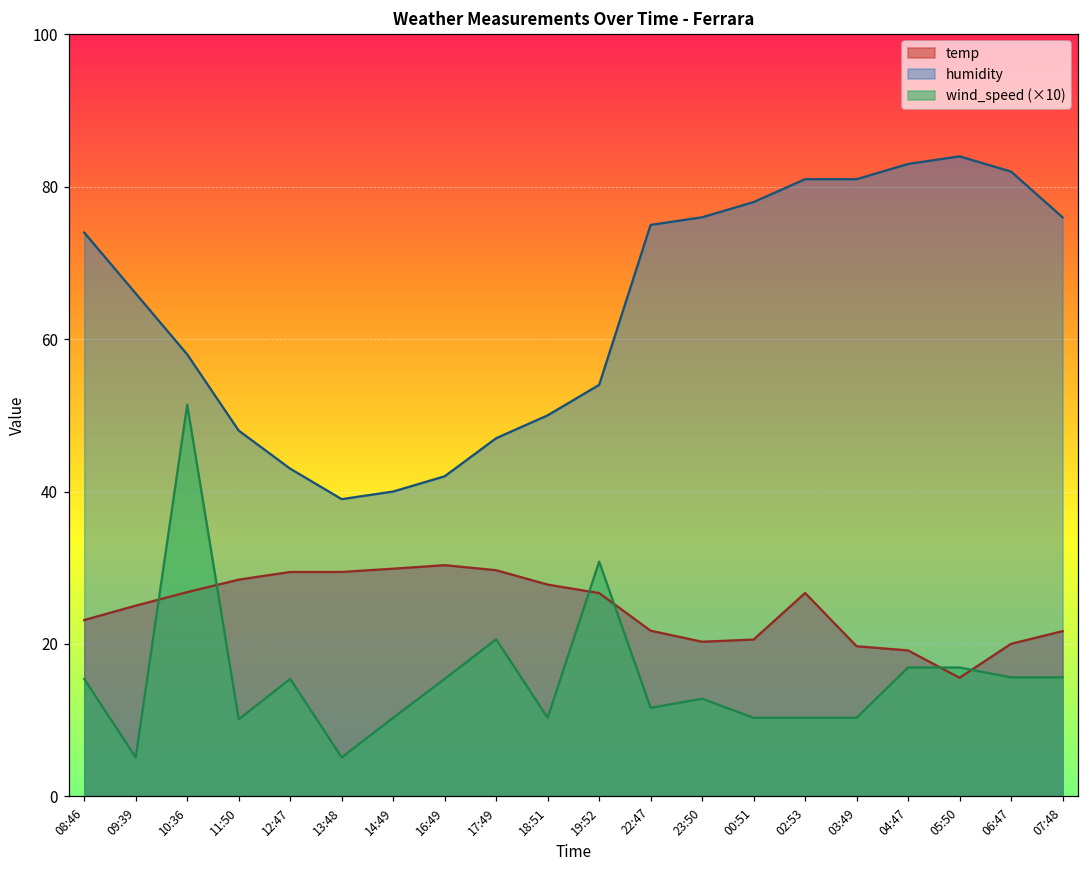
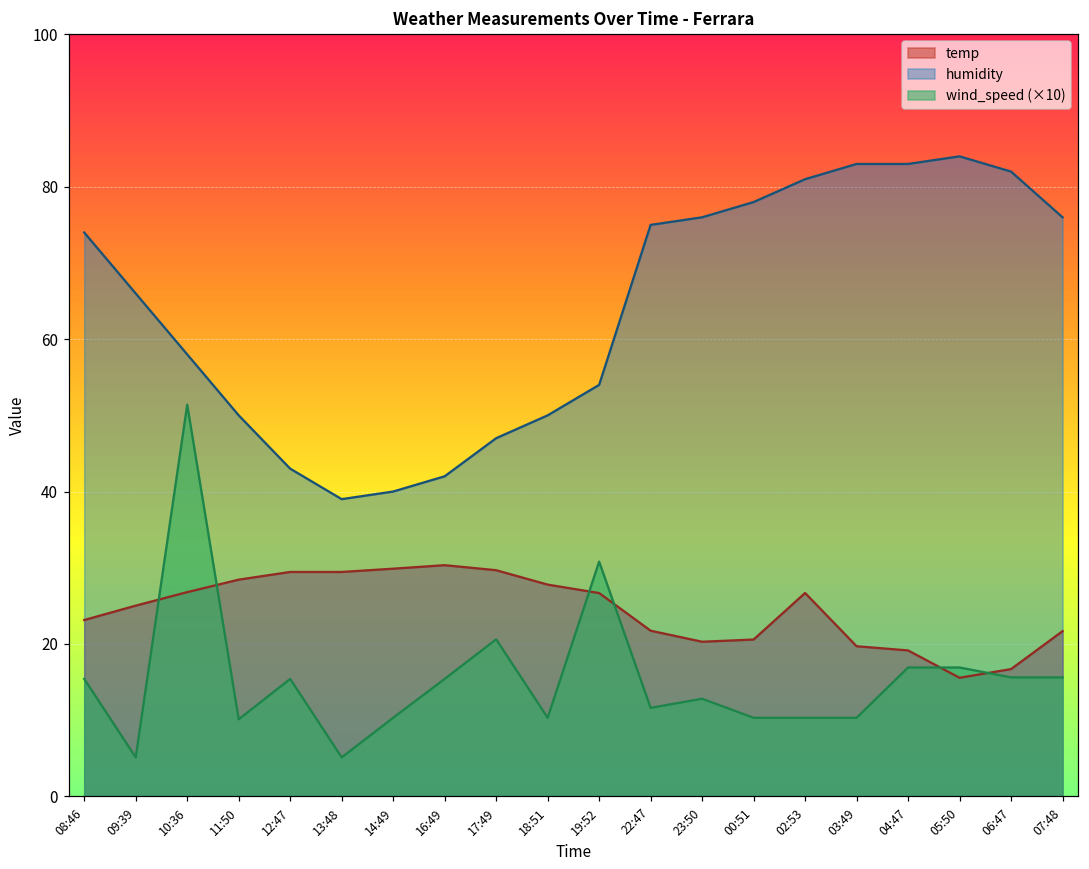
humidity, 11:50: 48 -> 50
humidity, 03:49: 81 -> 83
temp, 06:47: 20 -> 17
